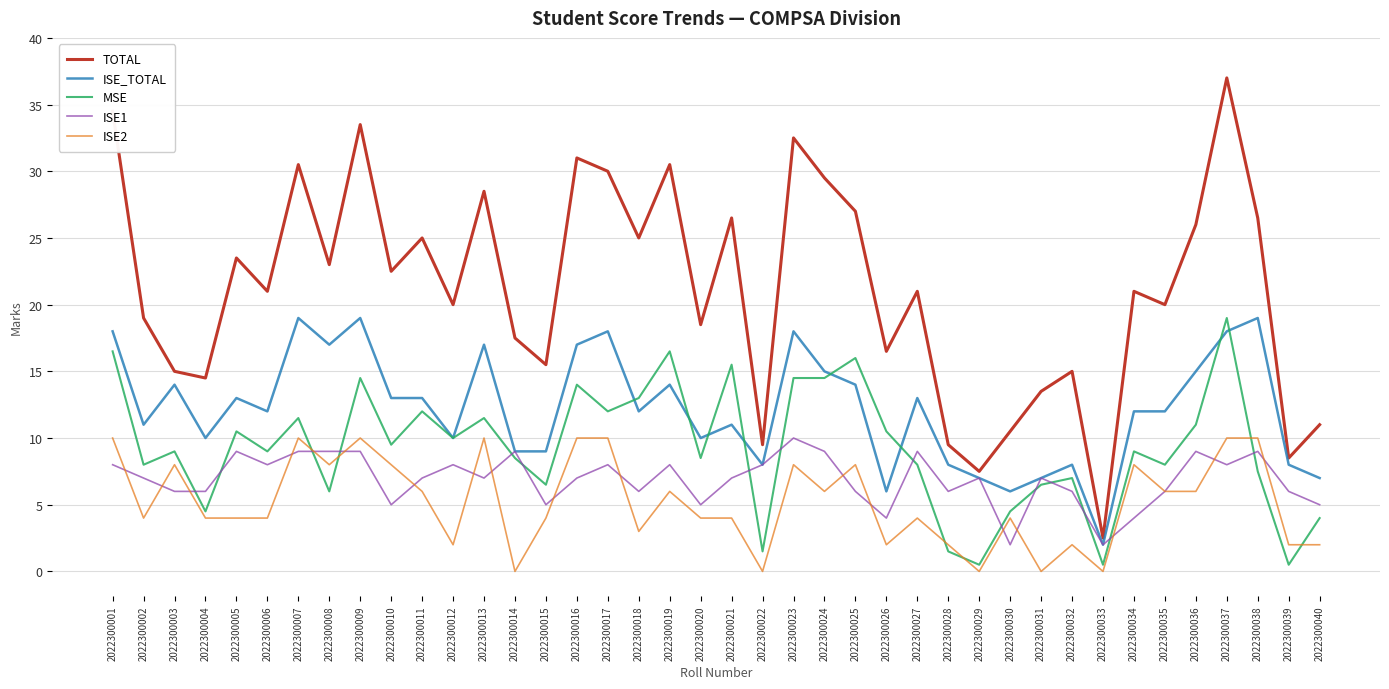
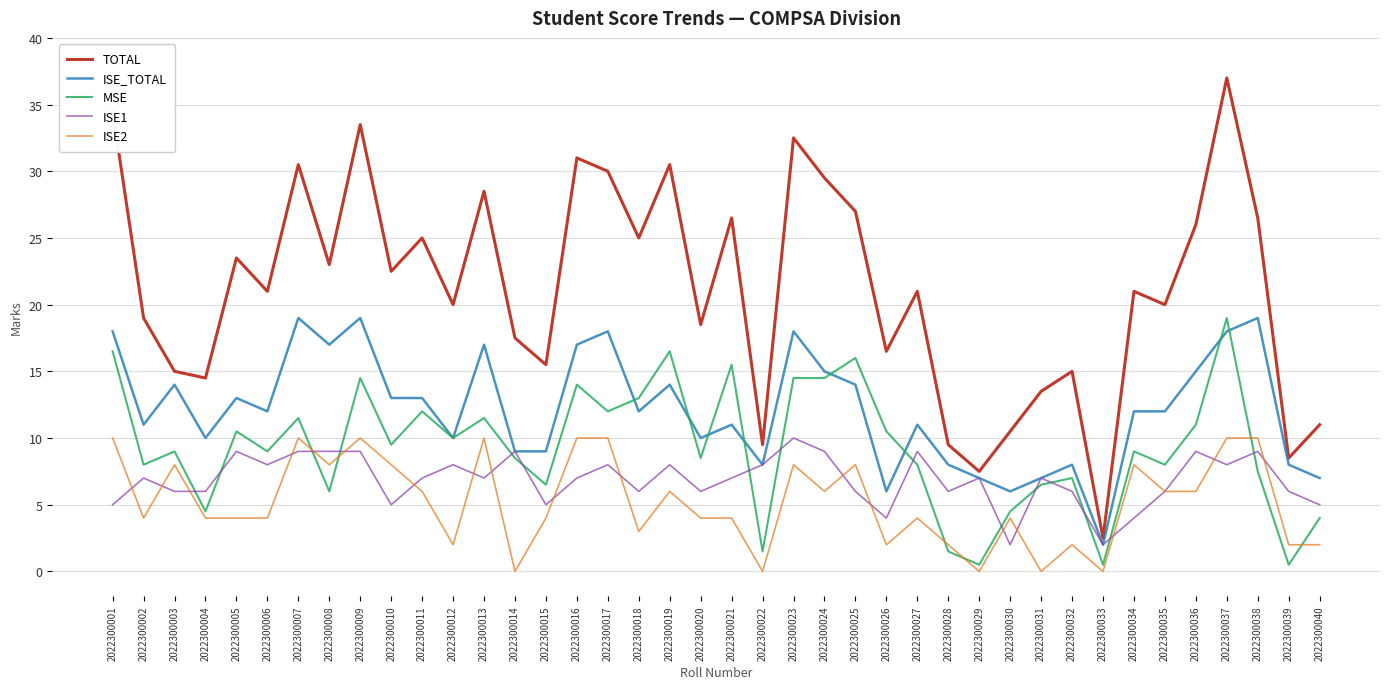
ISE1, 2022300001: 8 -> 5
ISE1, 2022300020: 5 -> 6
ISE_TOTAL, 2022300027: 13 -> 11
